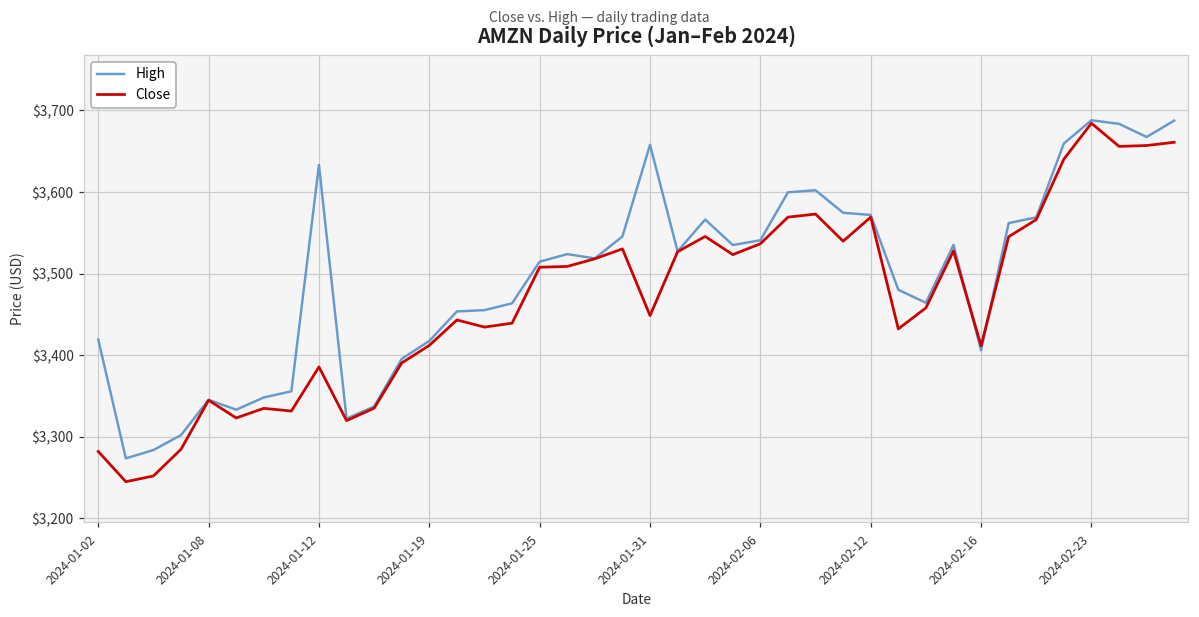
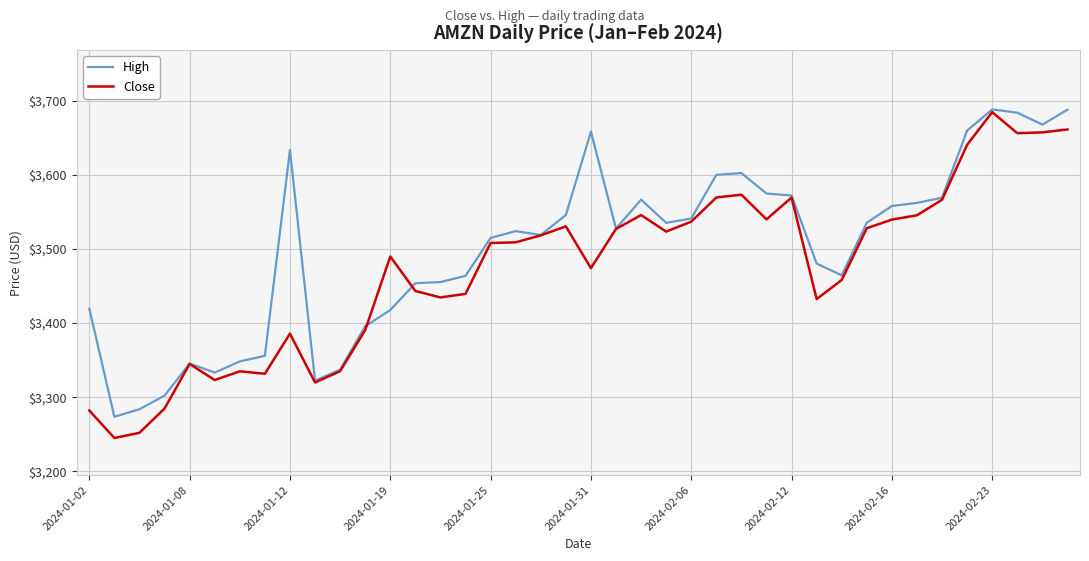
Close, 2024-01-19: $3,410 -> $3,490
Close, 2024-01-31: $3,450 -> $3,470
High, 2024-02-16: $3,410 -> $3,560
Close, 2024-02-16: $3,410 -> $3,540
